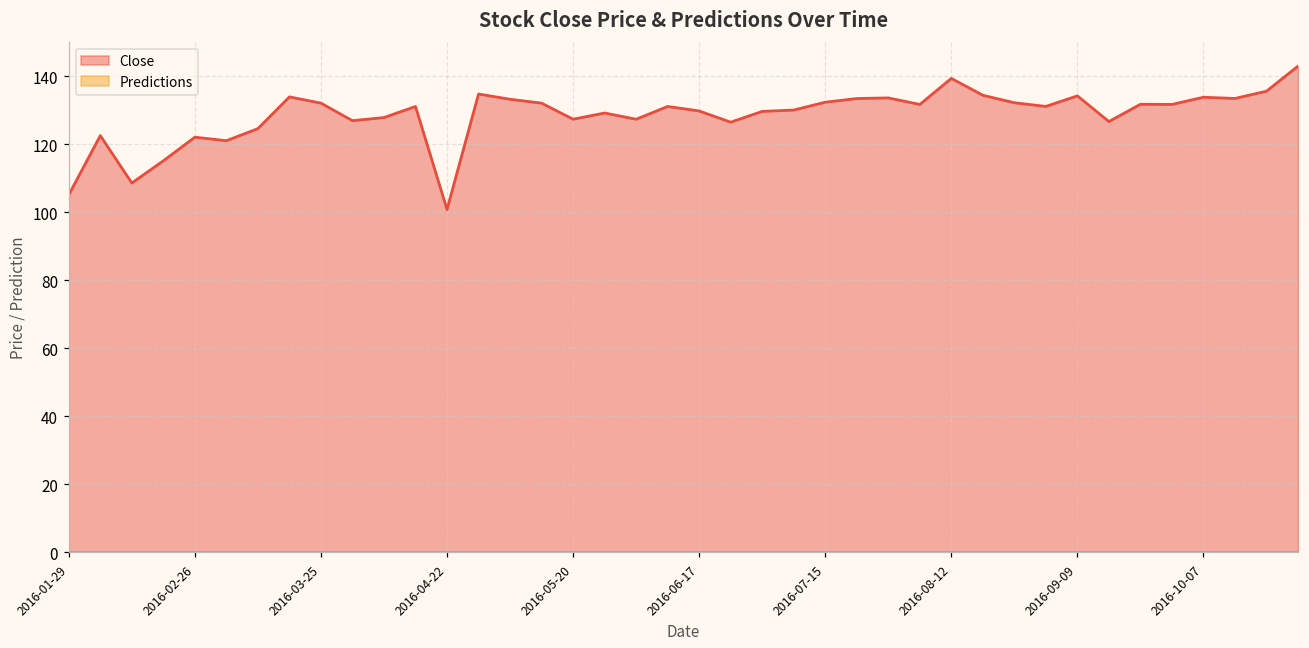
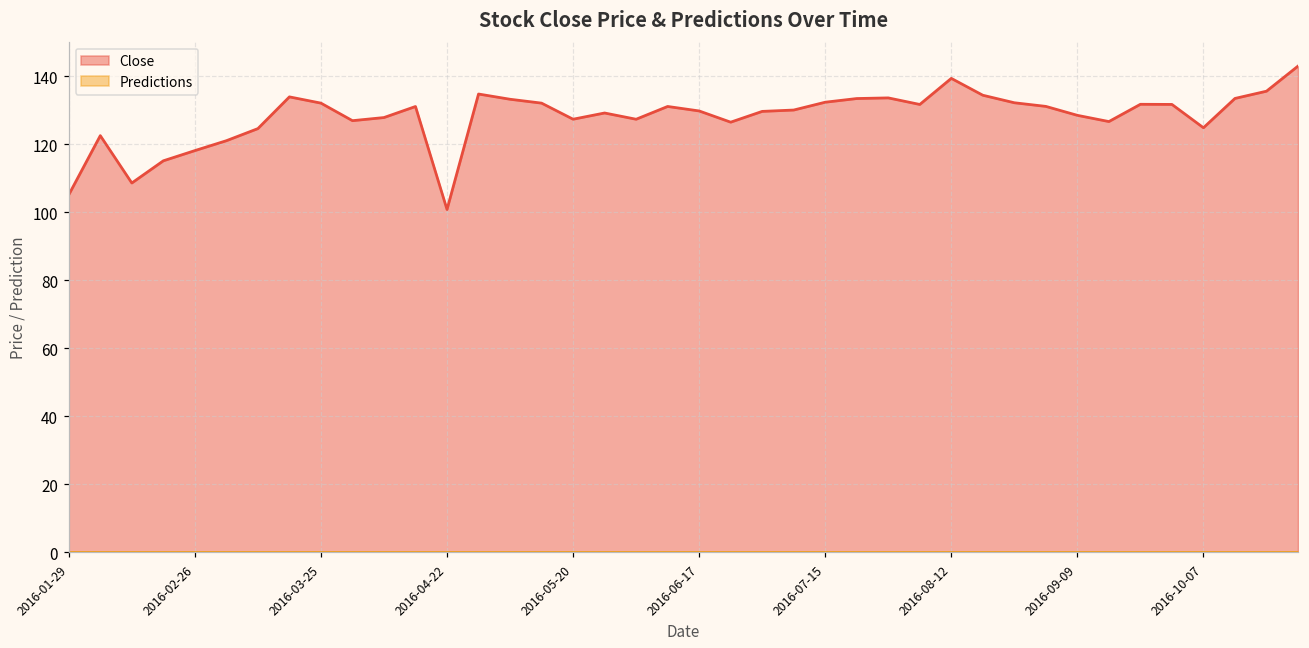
Close, 2016-02-26: 122 -> 118
Close, 2016-09-09: 134 -> 129
Close, 2016-10-07: 134 -> 125
